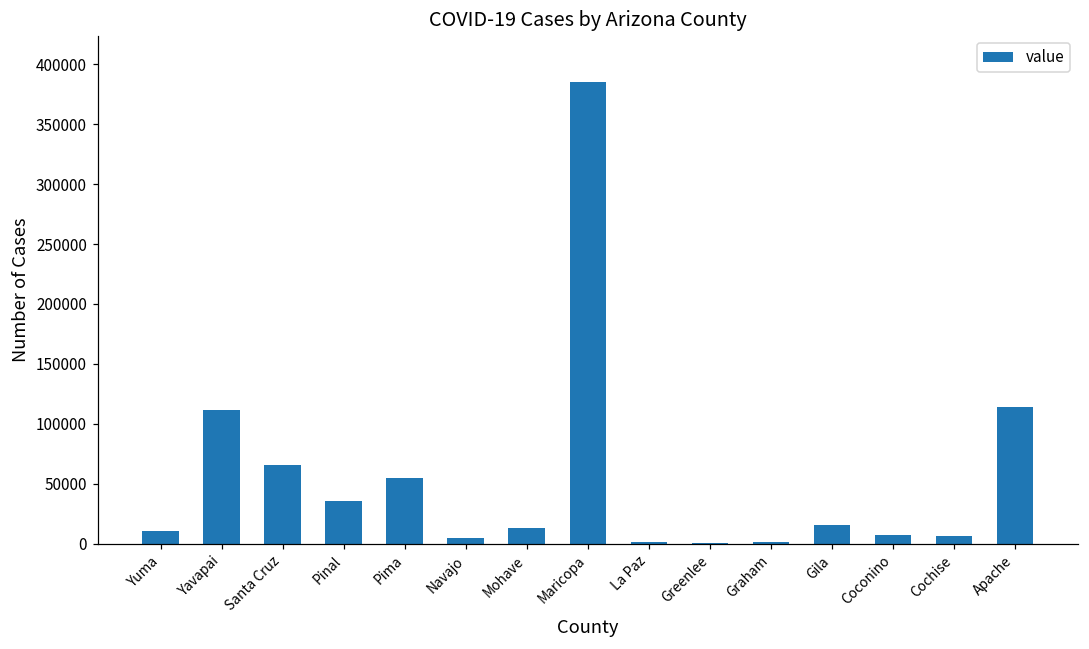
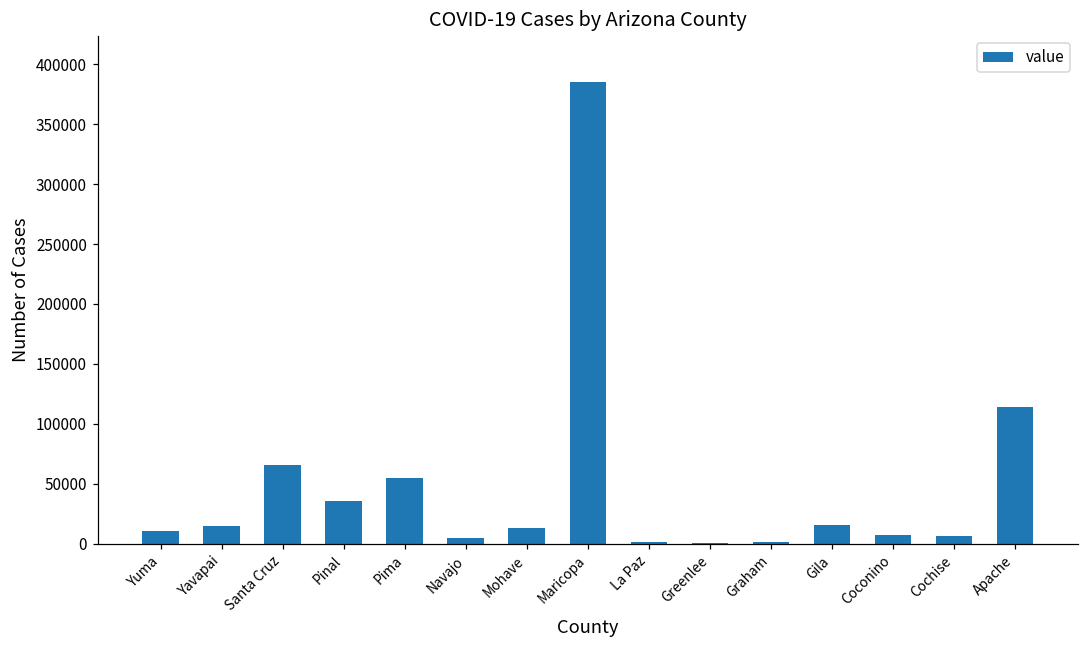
Yavapai: 112000 -> 14000
